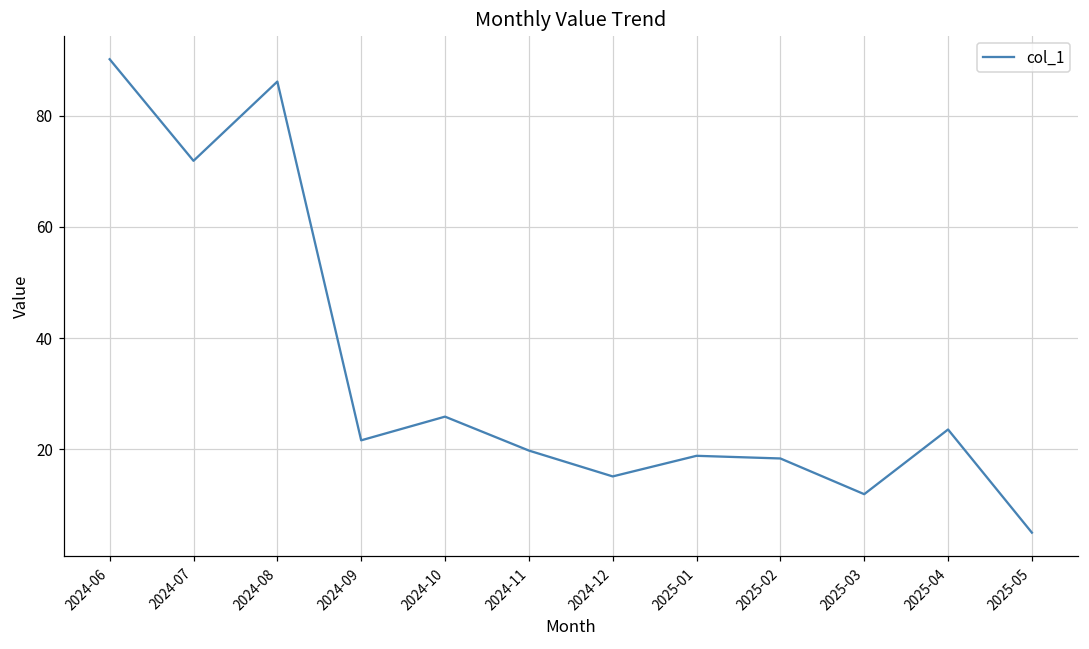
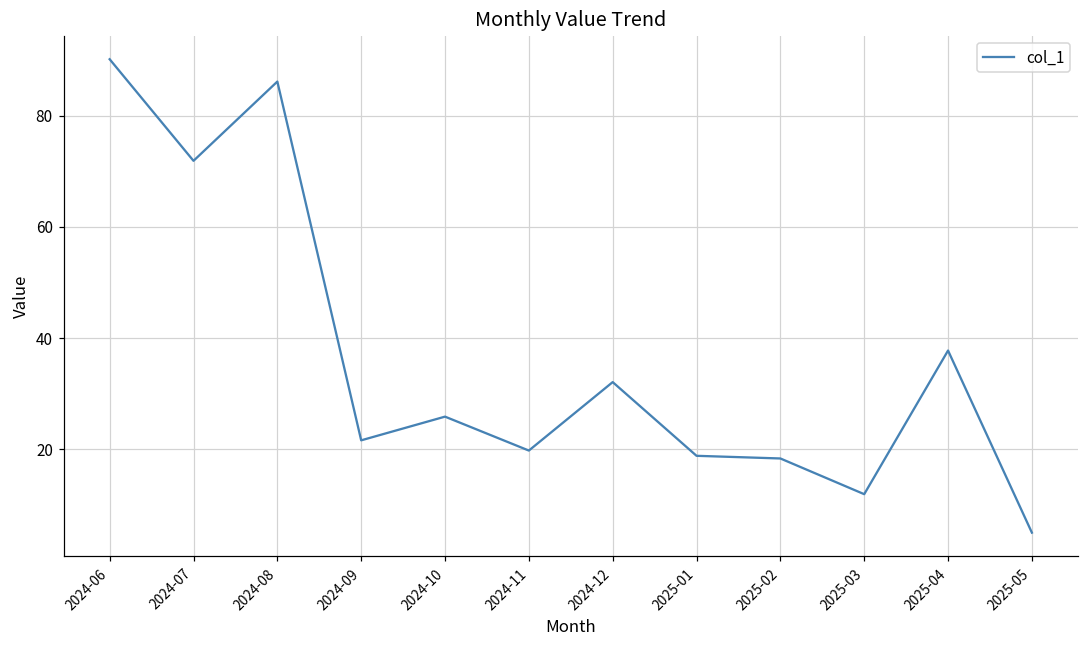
2024-12: 15 -> 32
2025-04: 24 -> 38
